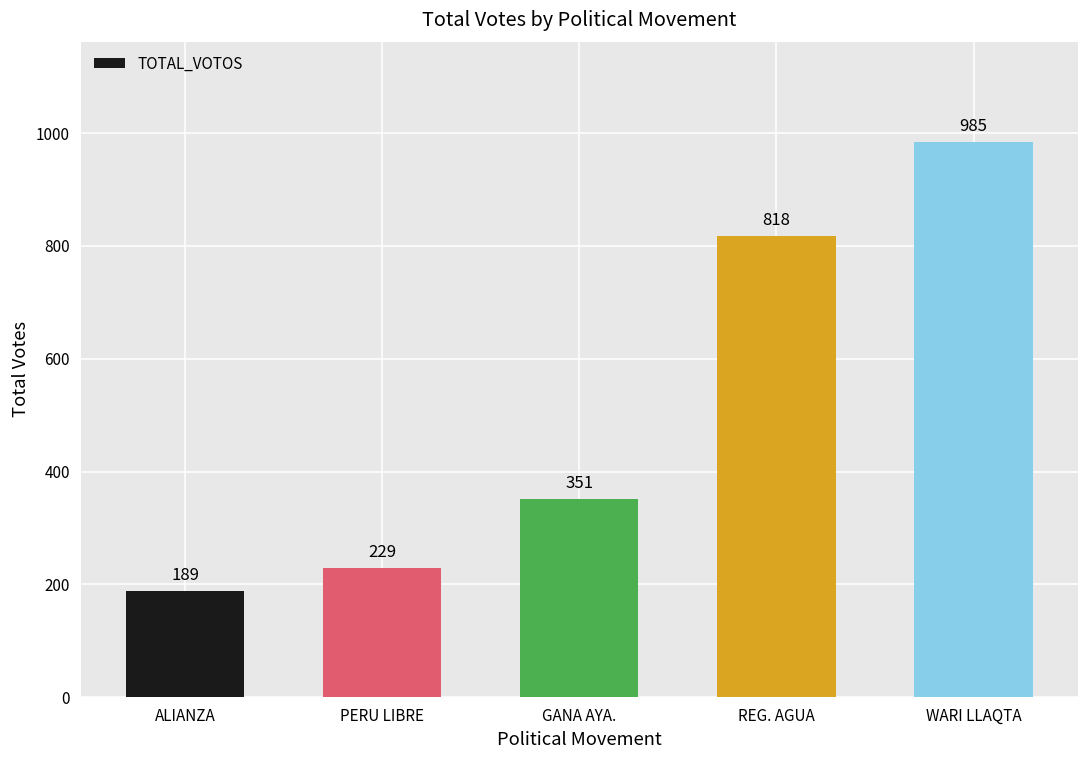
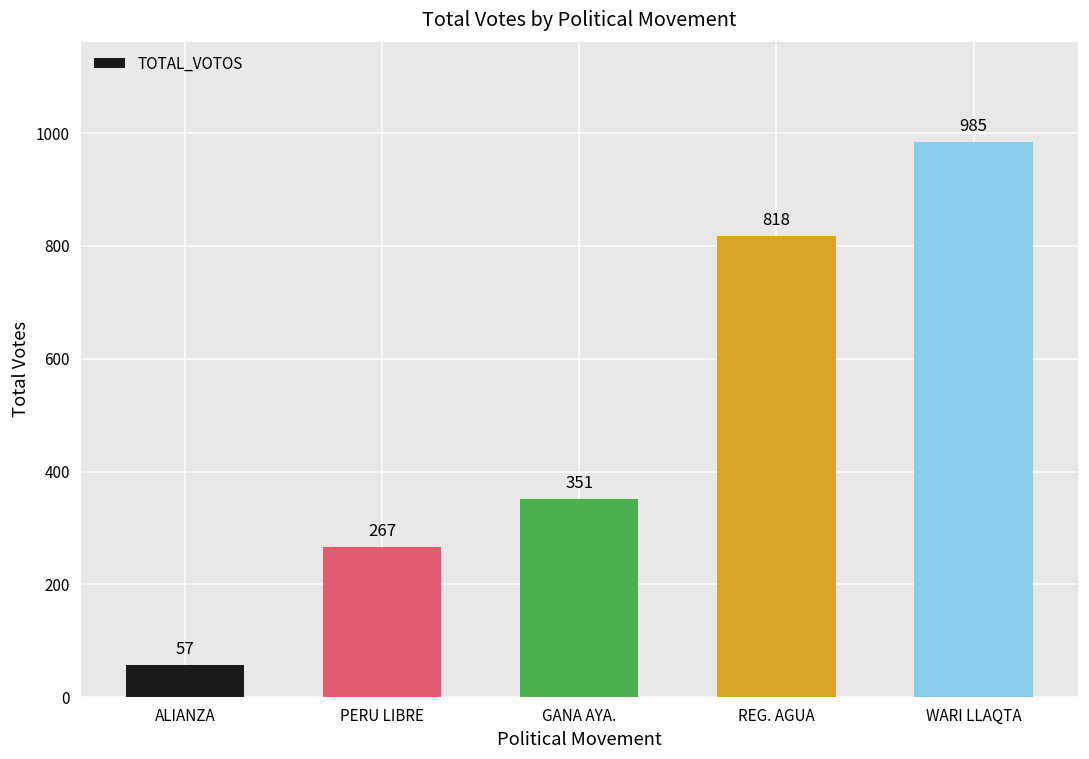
ALIANZA: 189 -> 57
PERU LIBRE: 229 -> 267
